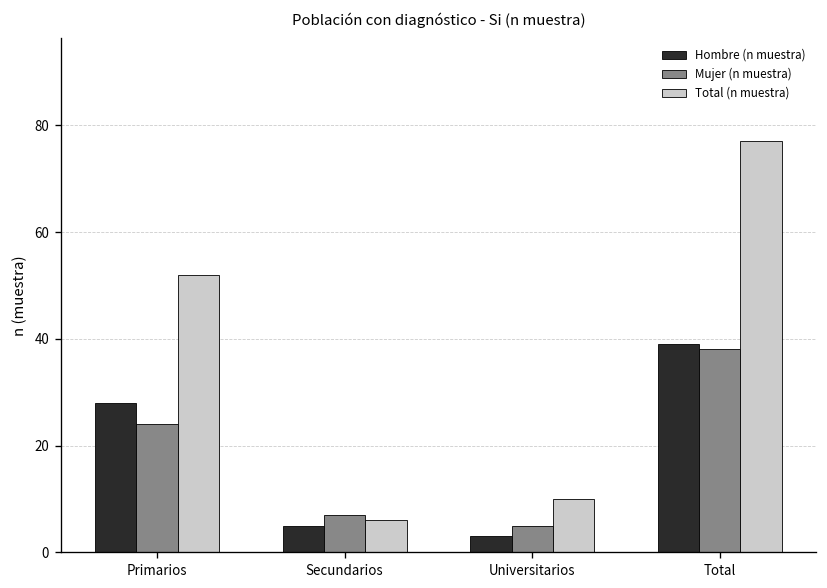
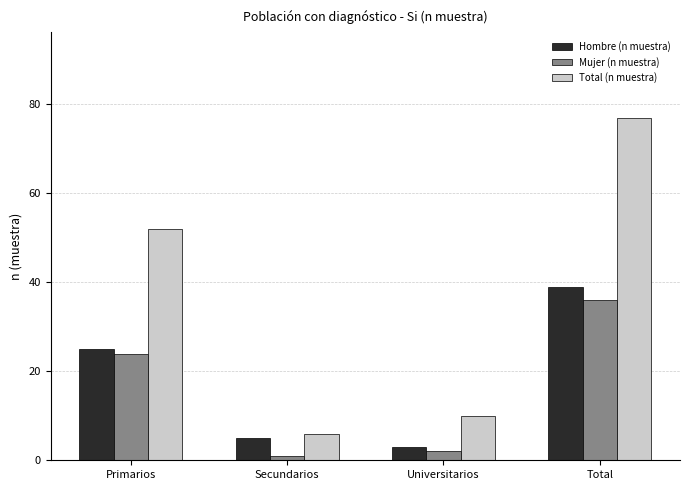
Hombre (n muestra), Primarios: 28 -> 25
Mujer (n muestra), Secundarios: 7 -> 1
Mujer (n muestra), Universitarios: 5 -> 2
Mujer (n muestra), Total: 38 -> 36
